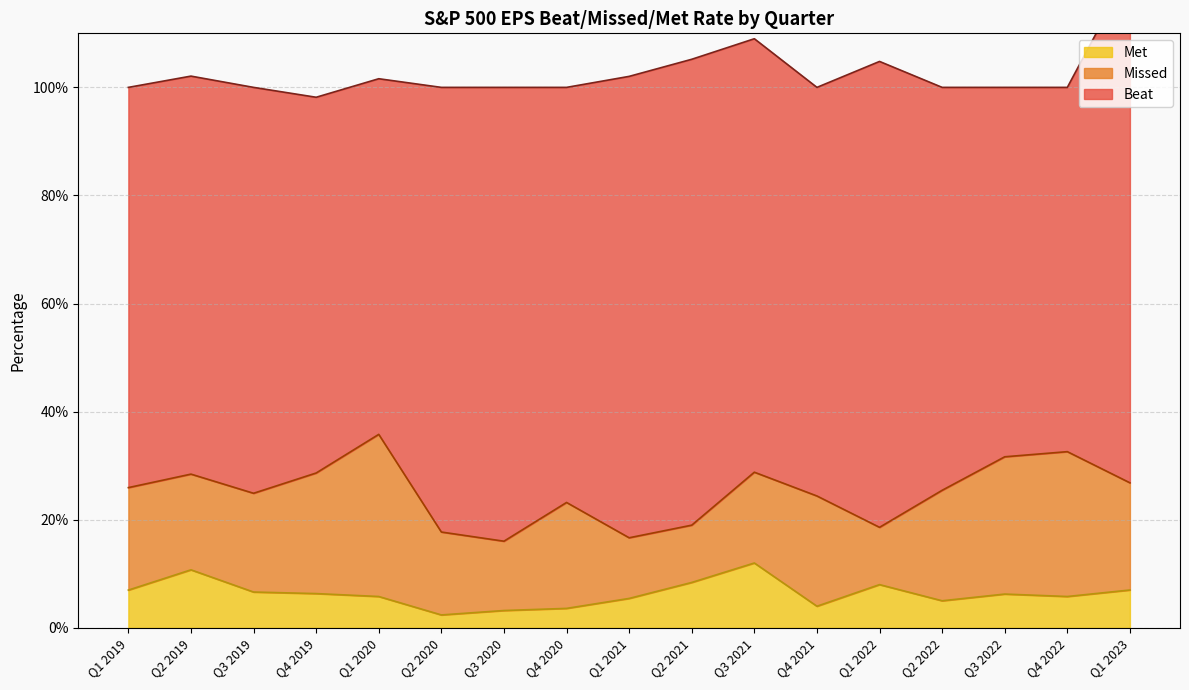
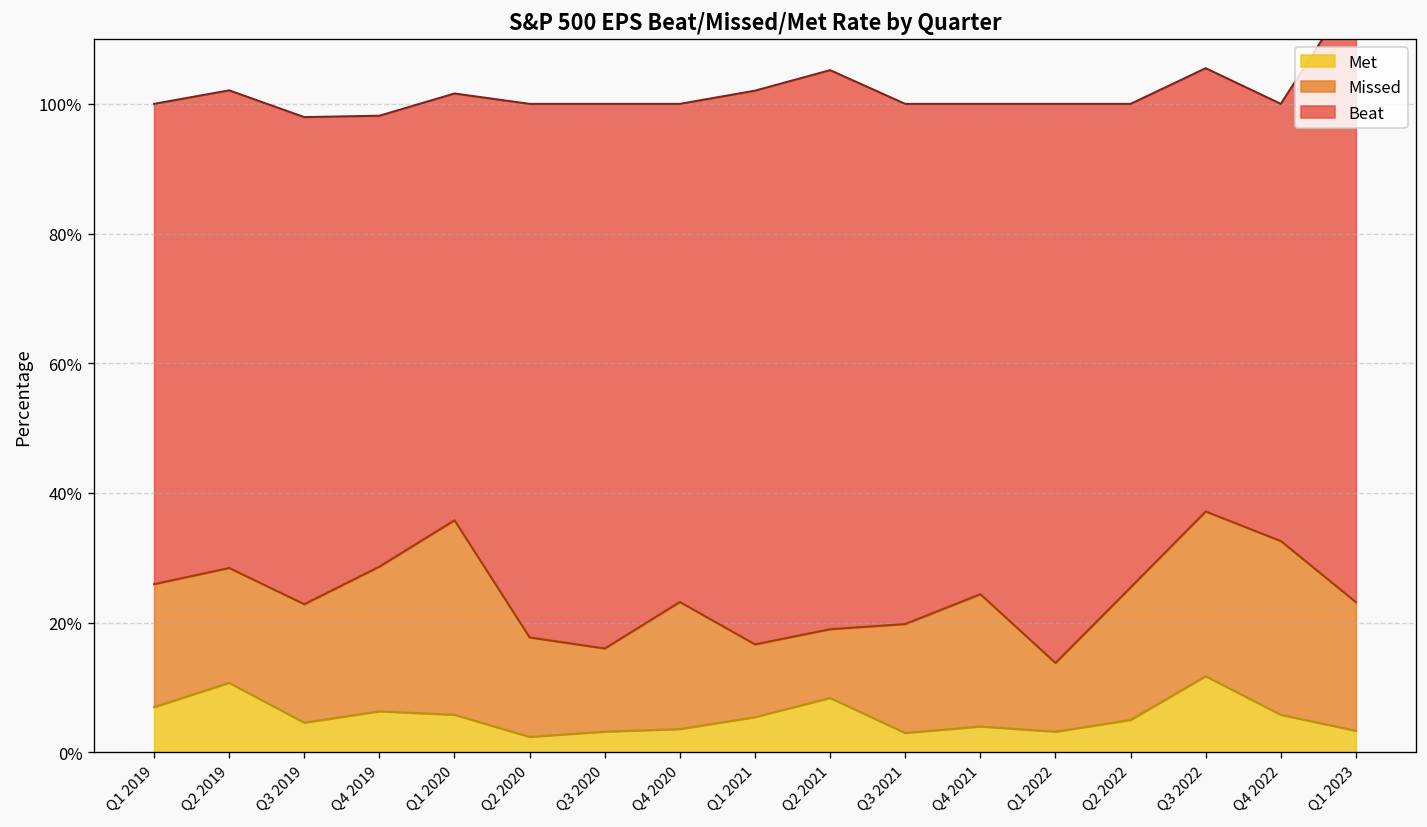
Met, Q3 2019: 7% -> 5%
Met, Q3 2021: 12% -> 3%
Met, Q1 2022: 8% -> 3%
Met, Q3 2022: 6% -> 12%
Met, Q1 2023: 7% -> 3%
